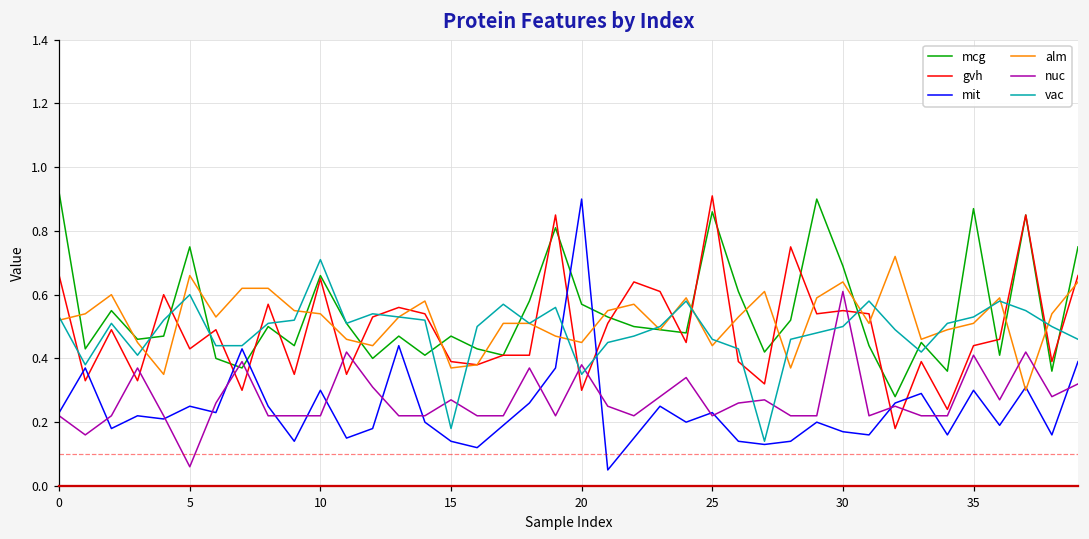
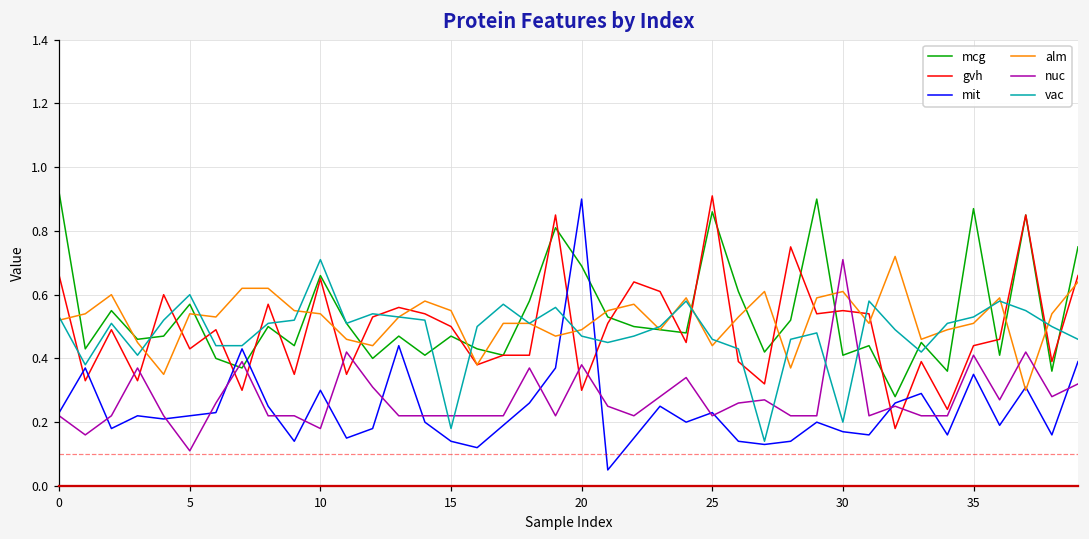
mcg, 5: 0.75 -> 0.57
mit, 5: 0.25 -> 0.22
alm, 5: 0.66 -> 0.54
nuc, 5: 0.06 -> 0.11
nuc, 10: 0.22 -> 0.18
gvh, 15: 0.39 -> 0.50
alm, 15: 0.37 -> 0.55
nuc, 15: 0.27 -> 0.22
mcg, 20: 0.57 -> 0.69
alm, 20: 0.45 -> 0.49
vac, 20: 0.35 -> 0.47
mcg, 30: 0.69 -> 0.41
alm, 30: 0.64 -> 0.61
nuc, 30: 0.61 -> 0.71
vac, 30: 0.5 -> 0.2
mit, 35: 0.30 -> 0.35
